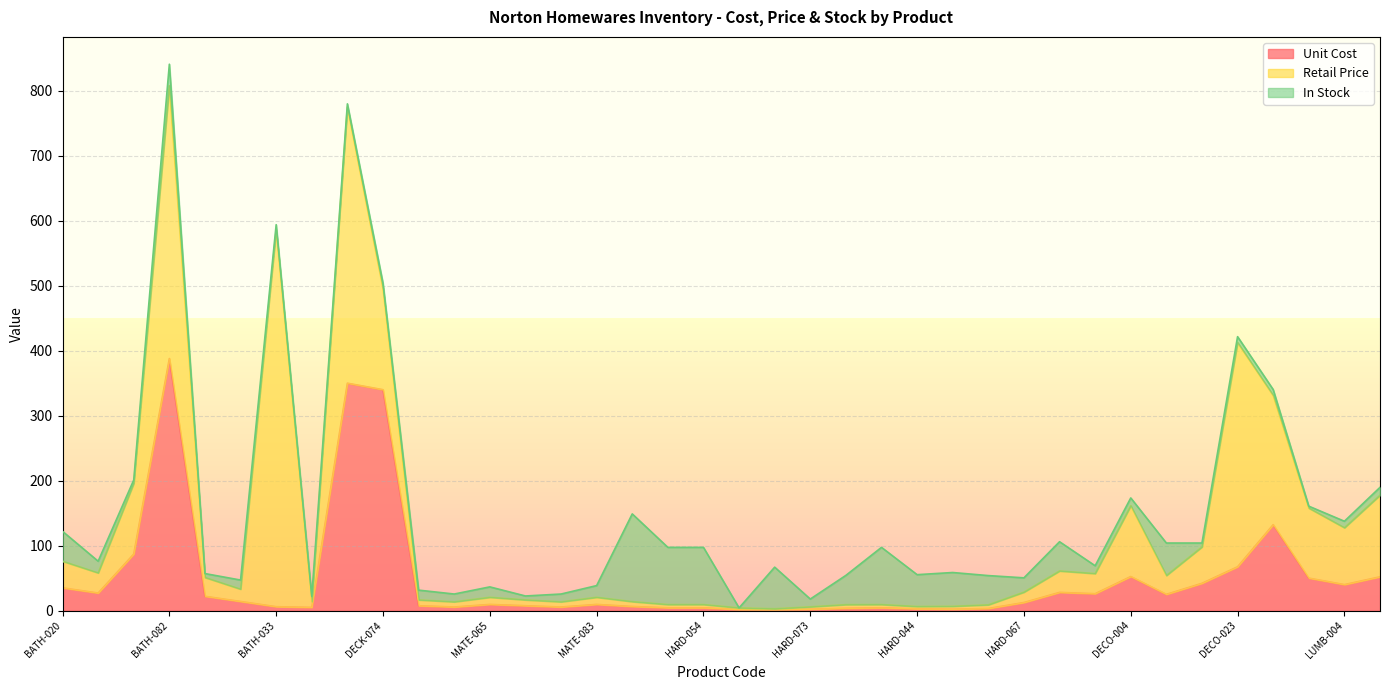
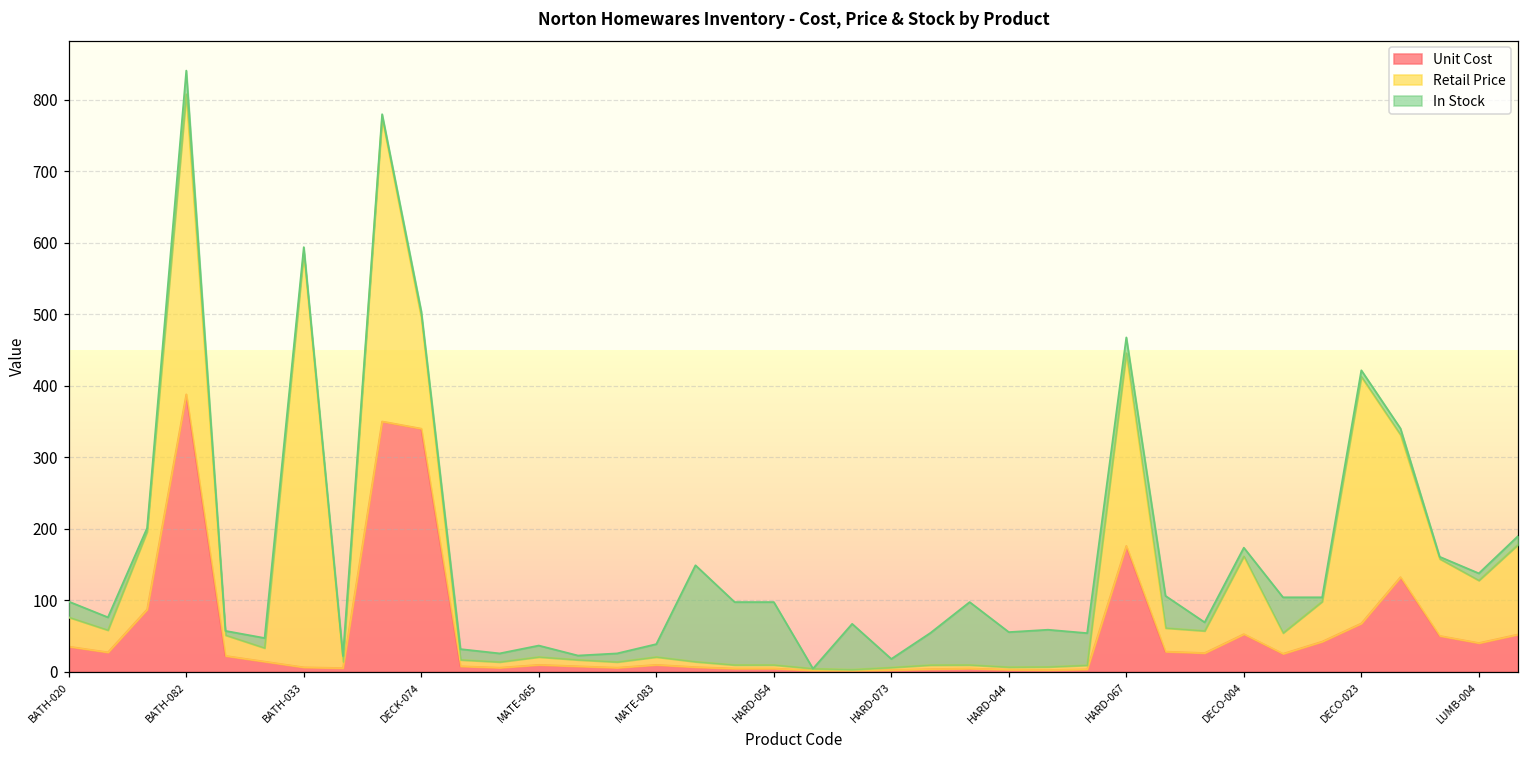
In Stock, BATH-020: 50 -> 20
Unit Cost, HARD-067: 10 -> 180
Retail Price, HARD-067: 20 -> 270
